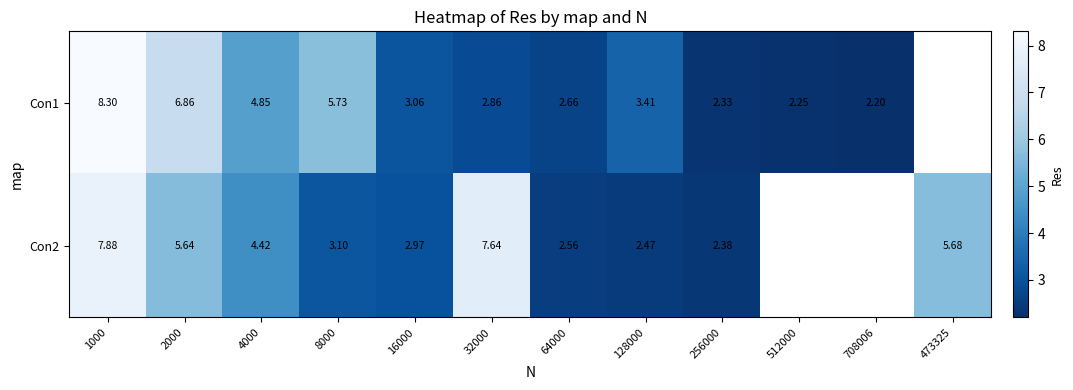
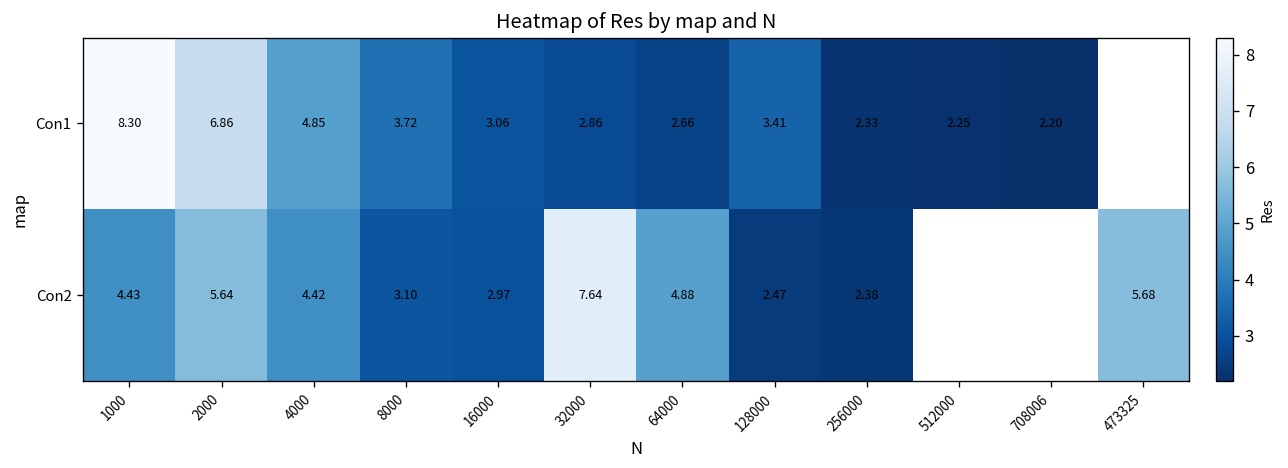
Con1, 8000: 5.73 -> 3.72
Con2, 1000: 7.88 -> 4.43
Con2, 64000: 2.56 -> 4.88
